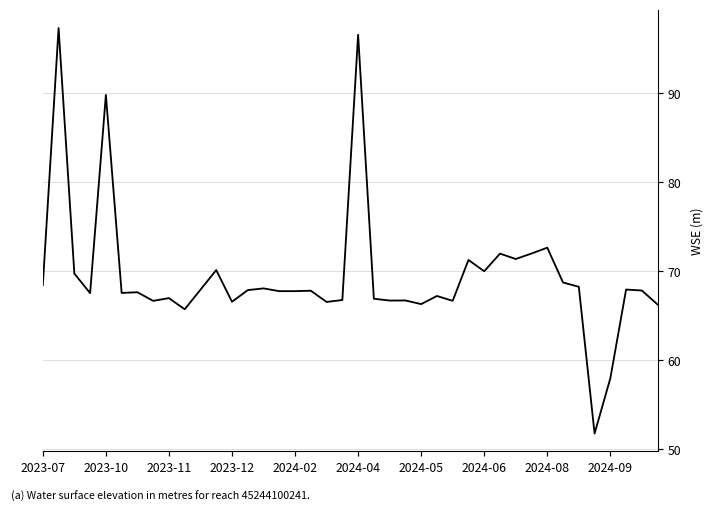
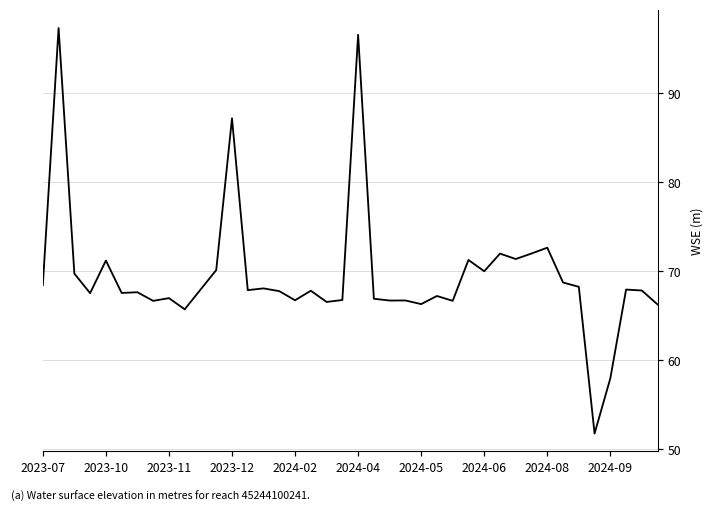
2023-10: 90 -> 71
2023-12: 67 -> 87
2024-02: 68 -> 67
